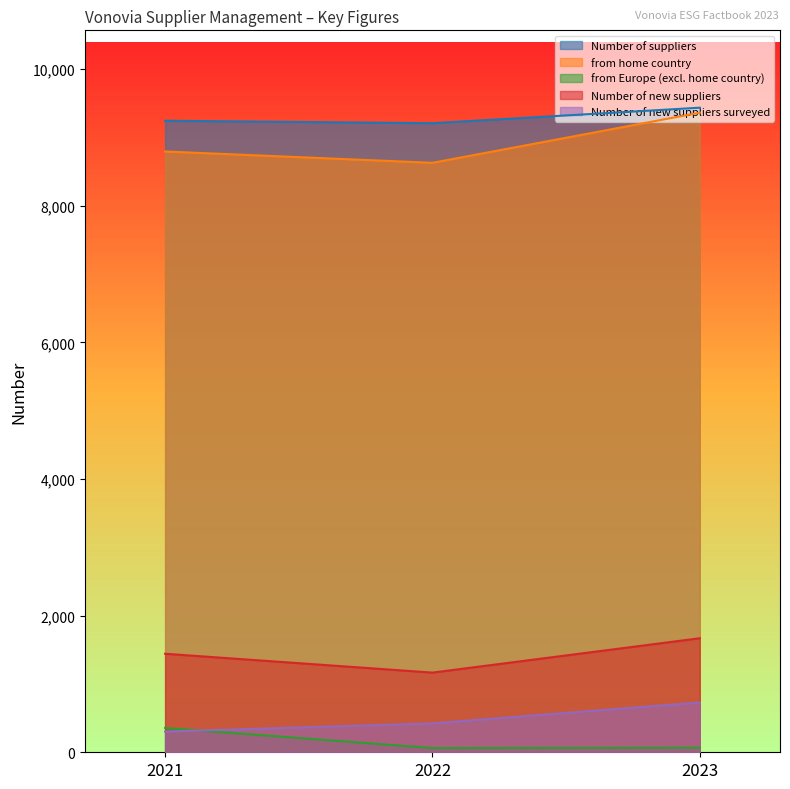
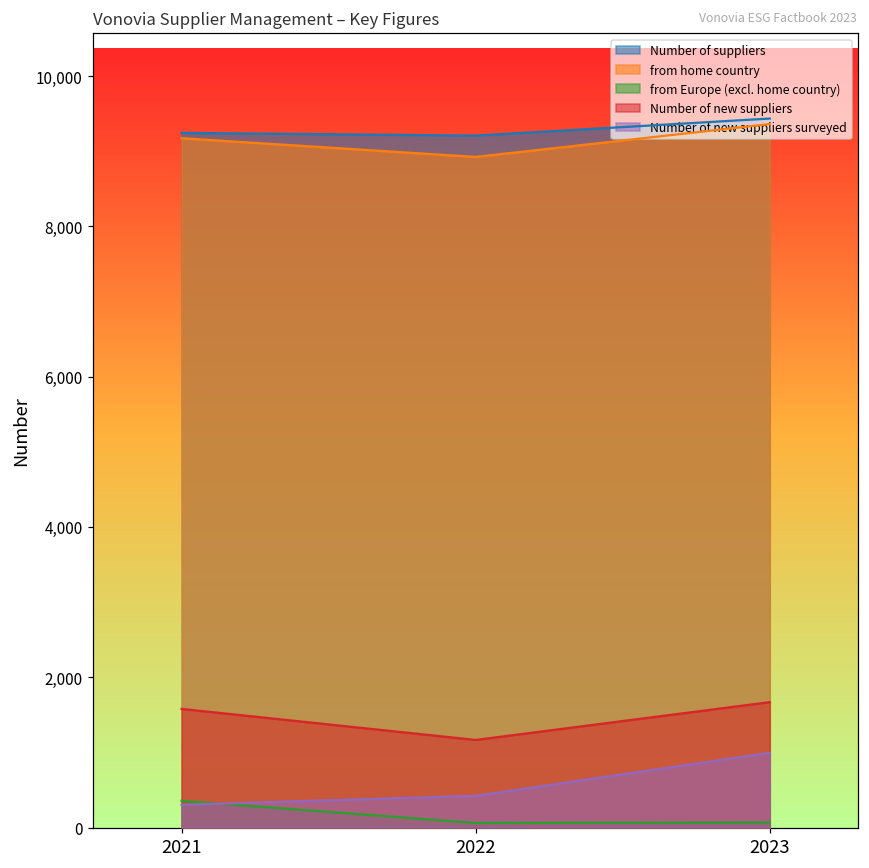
from home country, 2021: 8,800 -> 9,200
Number of new suppliers, 2021: 1,400 -> 1,600
from home country, 2022: 8,600 -> 8,900
Number of new suppliers surveyed, 2023: 700 -> 1,000
